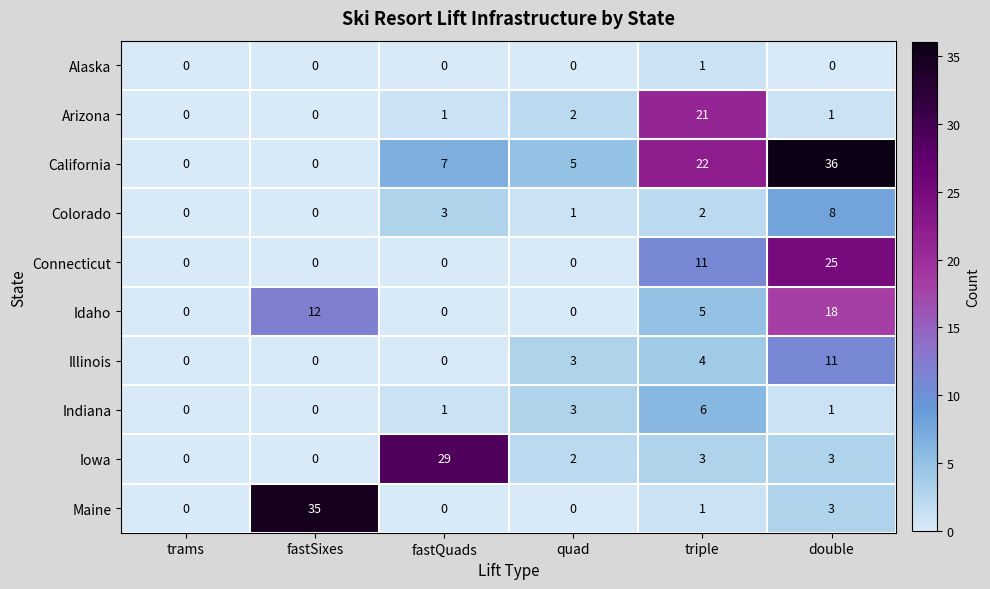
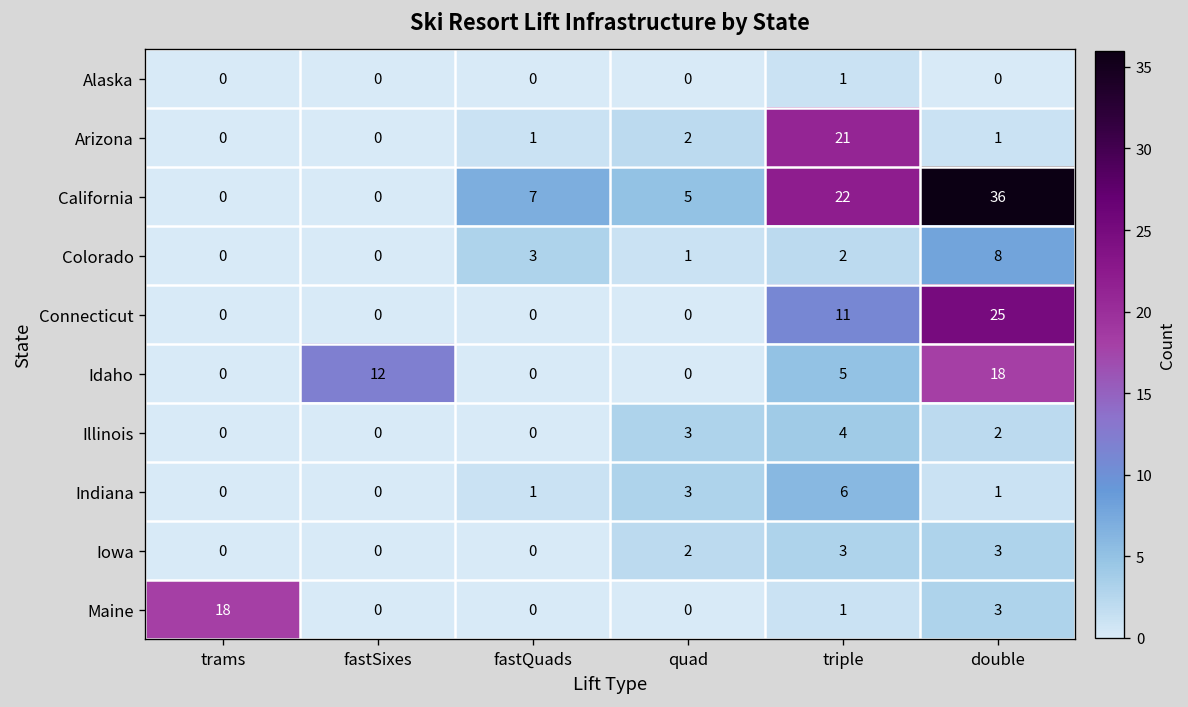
Illinois, double: 11 -> 2
Iowa, fastQuads: 29 -> 0
Maine, trams: 0 -> 18
Maine, fastSixes: 35 -> 0
